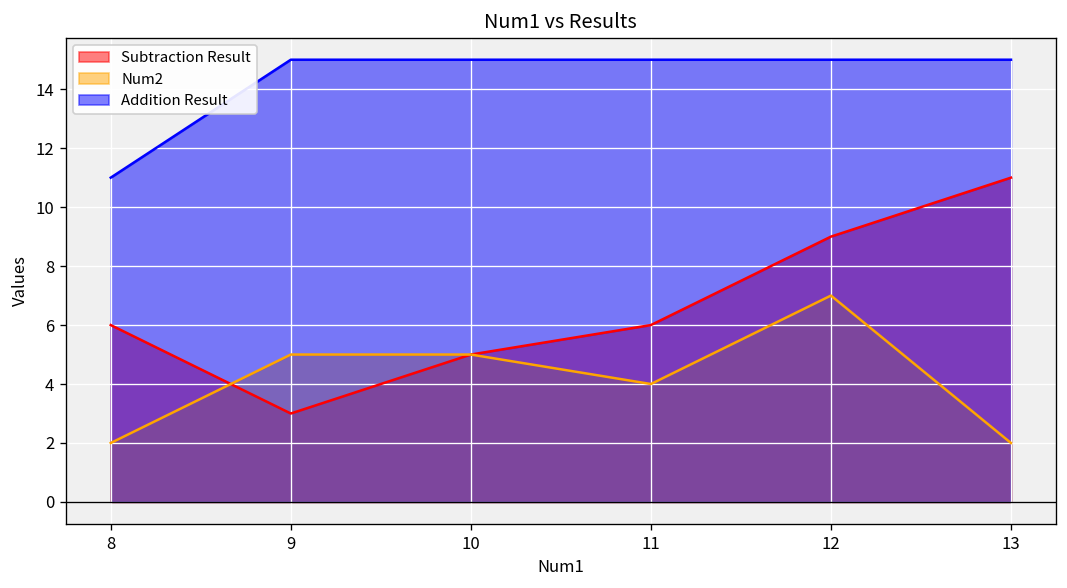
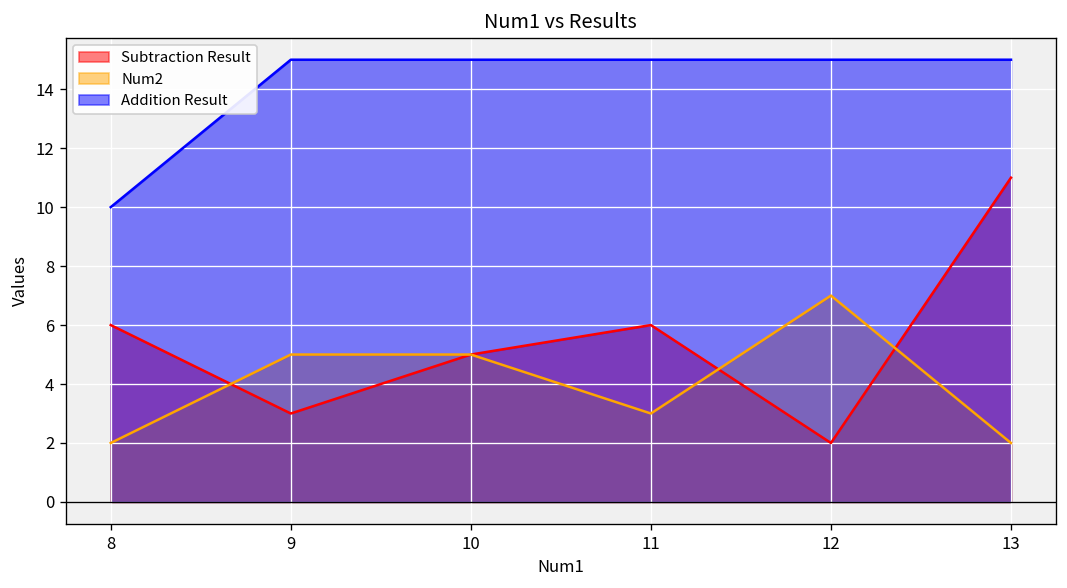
Addition Result, 8: 11 -> 10
Num2, 11: 4 -> 3
Subtraction Result, 12: 9 -> 2
